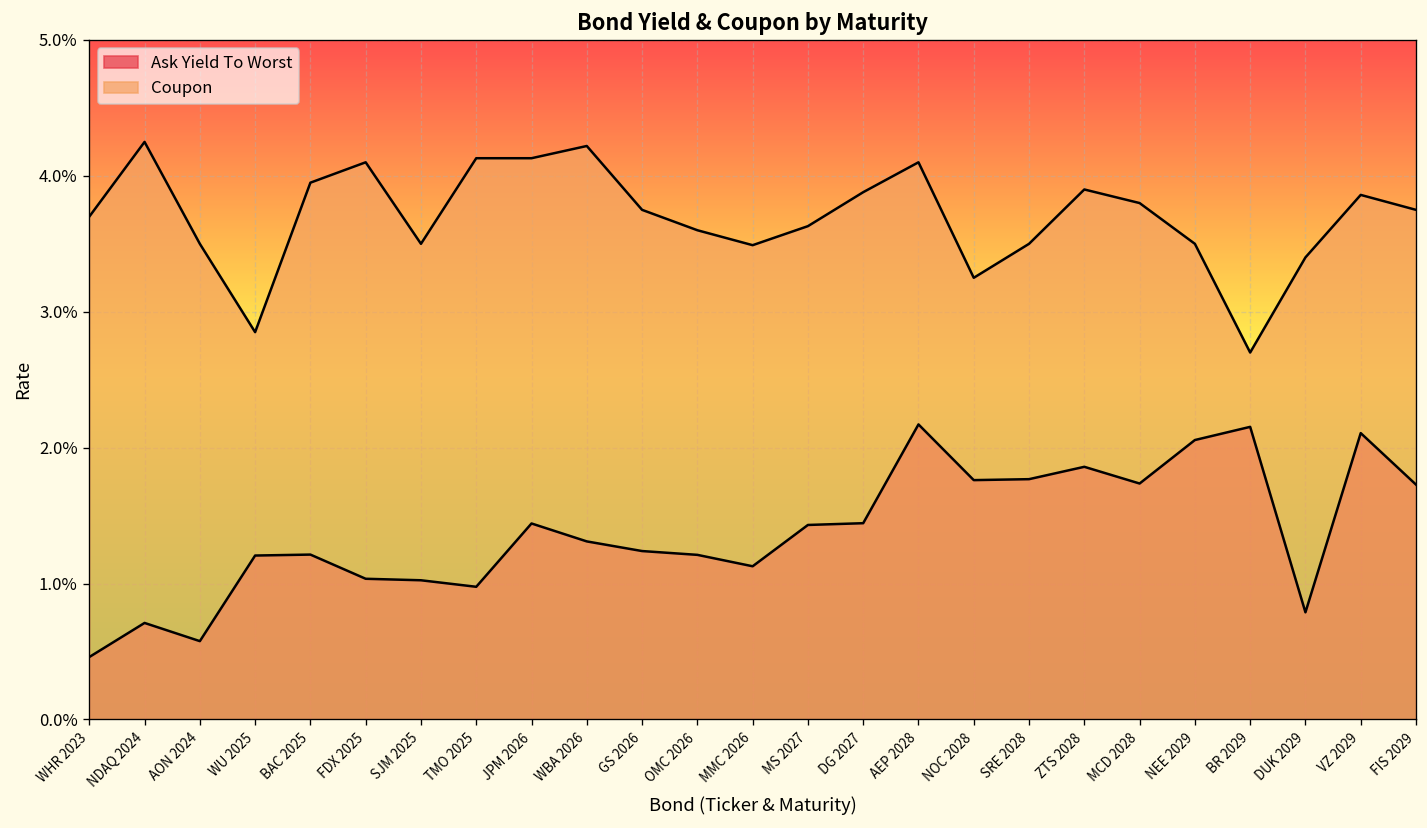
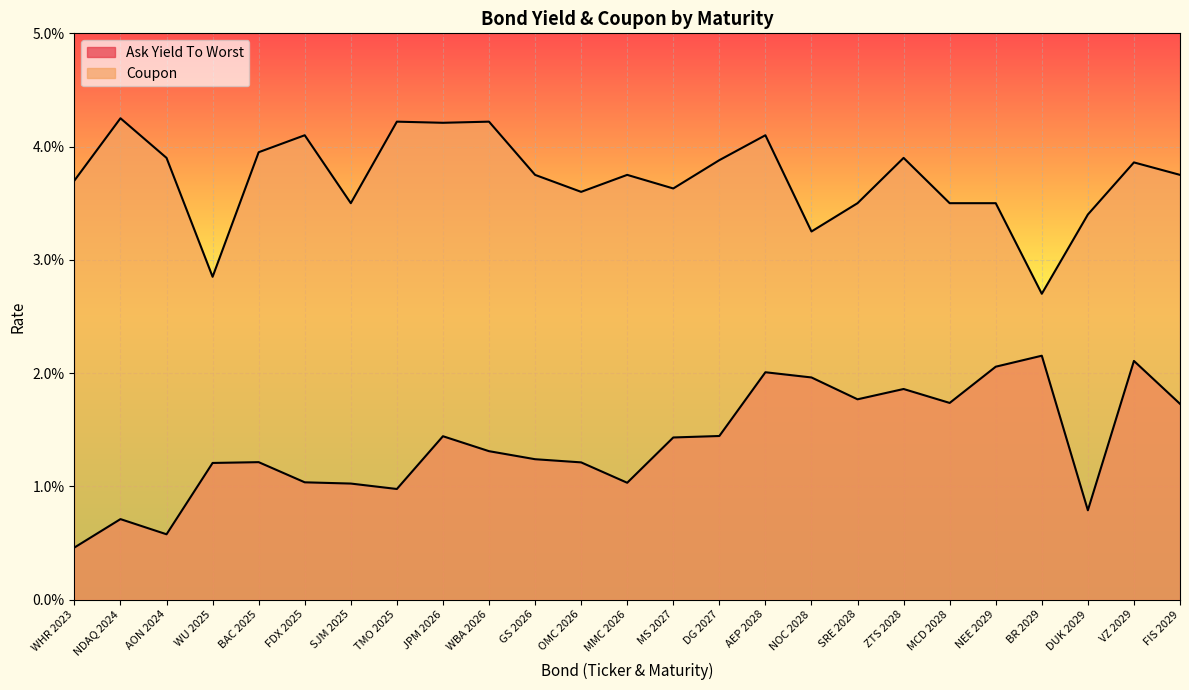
Coupon, AON 2024: 3.50% -> 3.90%
Coupon, TMO 2025: 4.13% -> 4.22%
Coupon, JPM 2026: 4.13% -> 4.21%
Ask Yield To Worst, MMC 2026: 1.13% -> 1.03%
Coupon, MMC 2026: 3.49% -> 3.75%
Ask Yield To Worst, AEP 2028: 2.17% -> 2.01%
Ask Yield To Worst, NOC 2028: 1.76% -> 1.96%
Coupon, MCD 2028: 3.80% -> 3.50%
